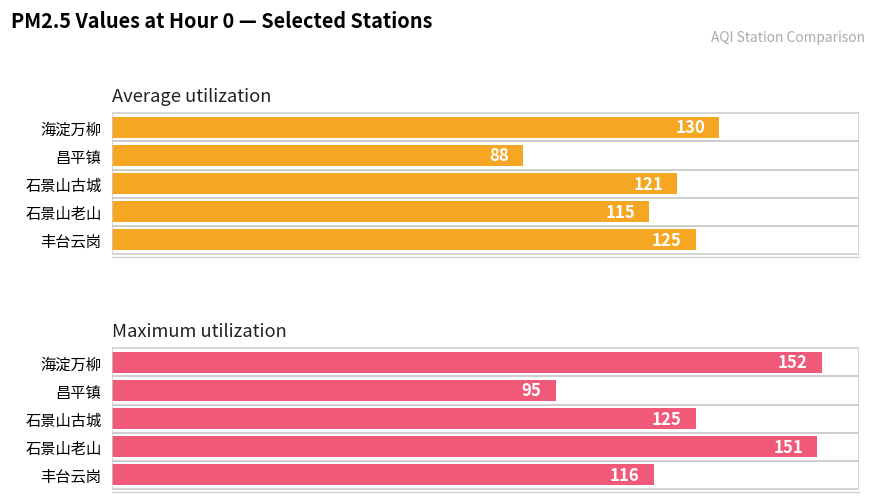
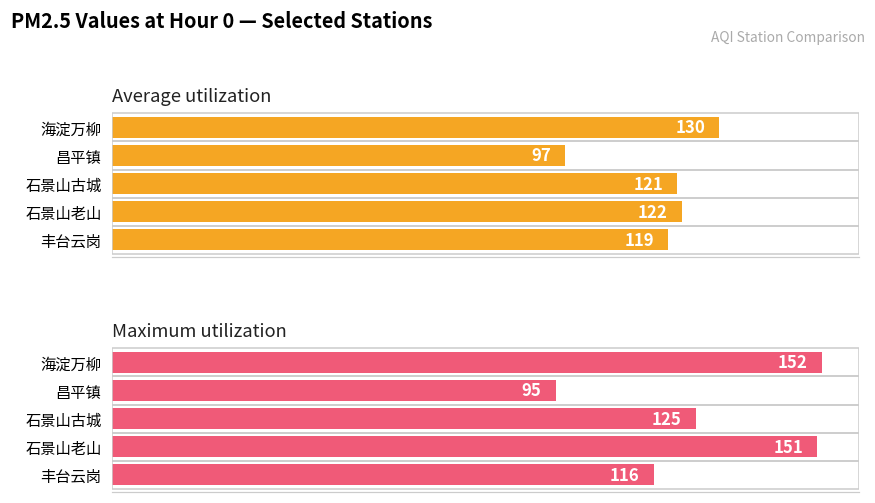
Average utilization, 昌平镇: 88 -> 97
Average utilization, 石景山老山: 115 -> 122
Average utilization, 丰台云岗: 125 -> 119
